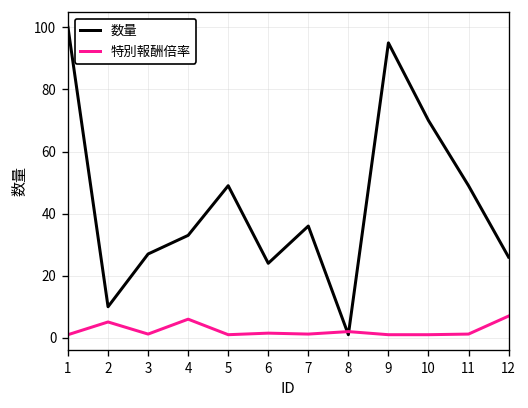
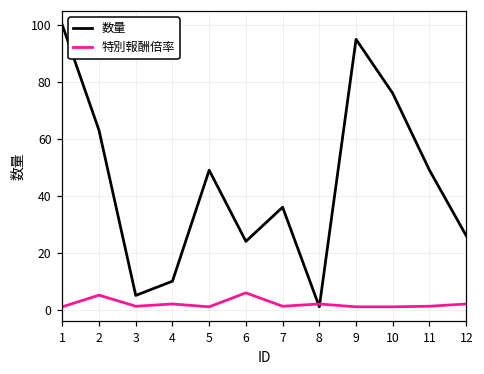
数量, 2: 10 -> 63
数量, 3: 27 -> 5
数量, 4: 33 -> 10
特別報酬倍率, 4: 6 -> 2
特別報酬倍率, 6: 2 -> 6
数量, 10: 70 -> 76
特別報酬倍率, 12: 7 -> 2
